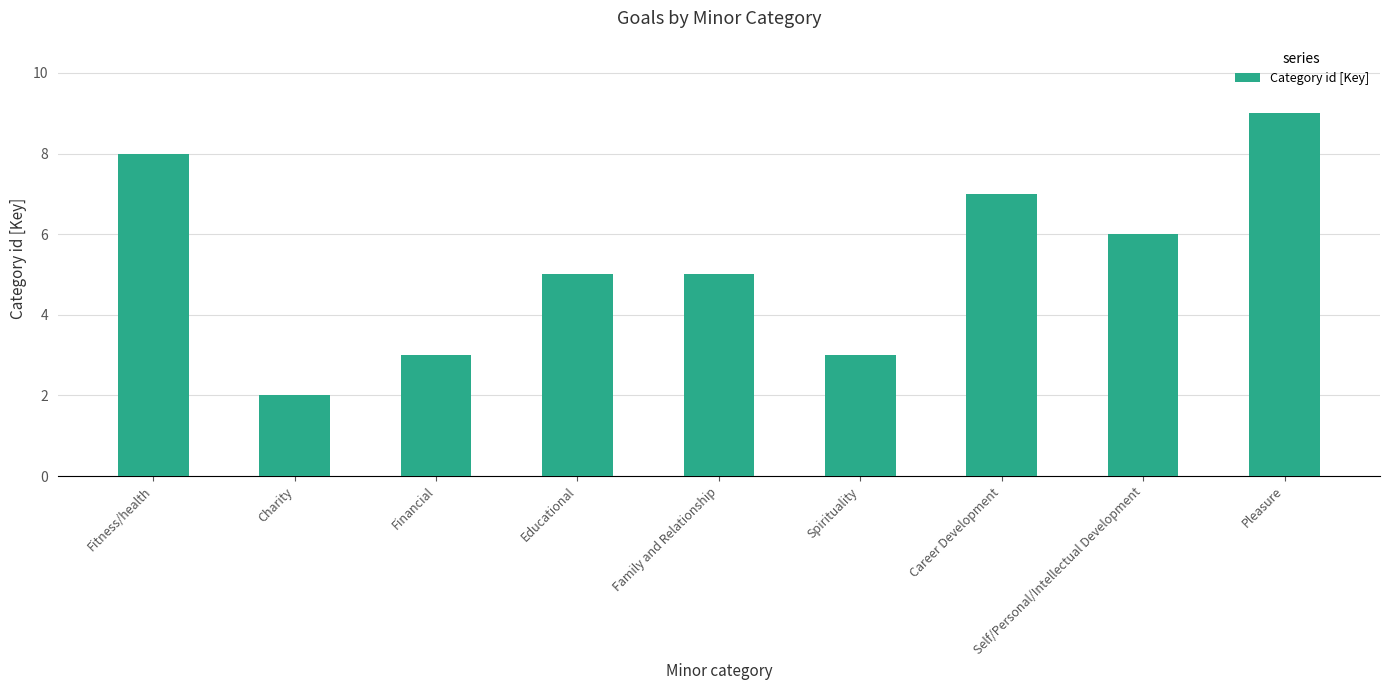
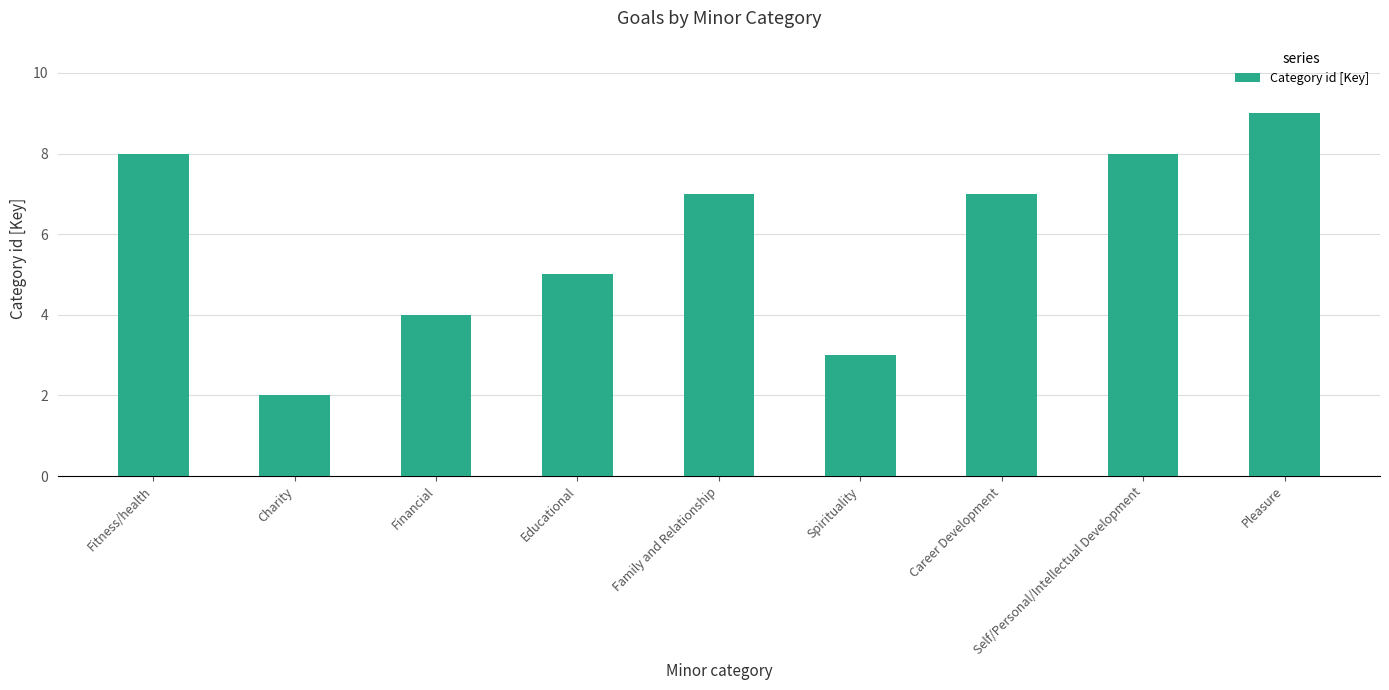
Financial: 3 -> 4
Family and Relationship: 5 -> 7
Self/Personal/Intellectual Development: 6 -> 8
